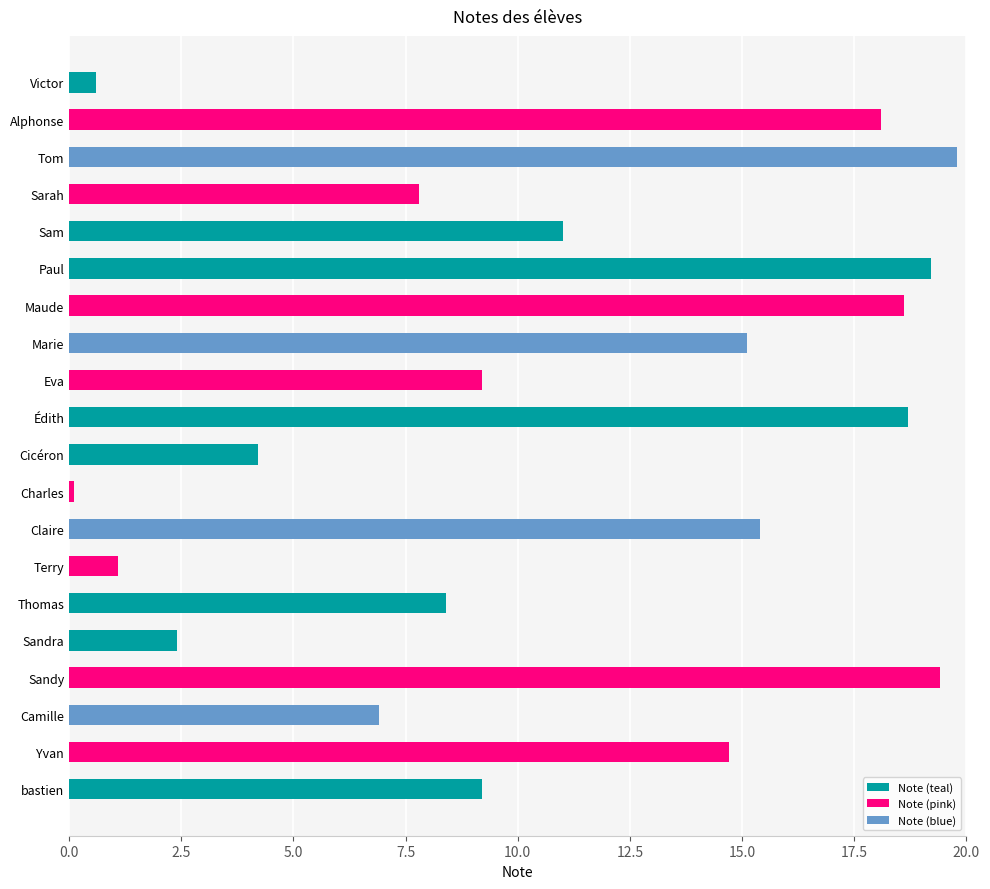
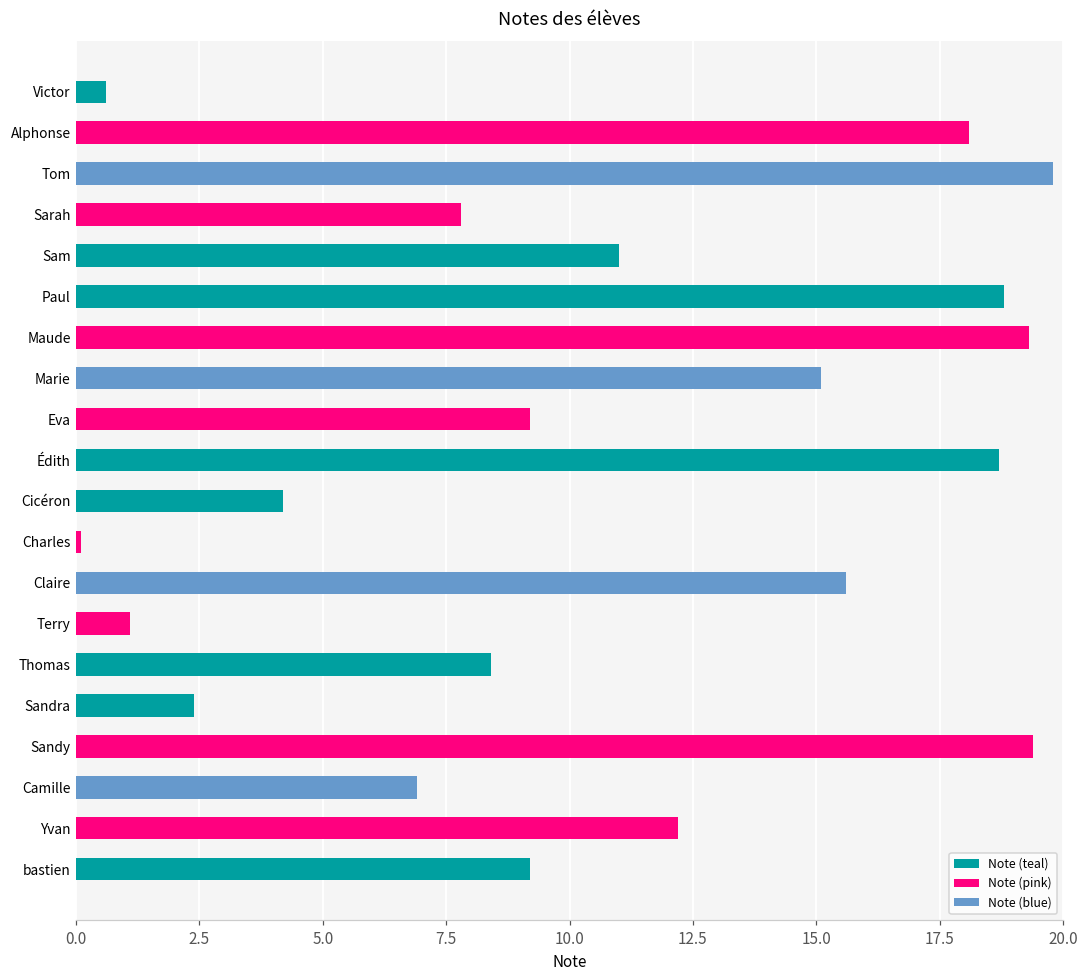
Paul: 19.2 -> 18.8
Maude: 18.6 -> 19.3
Claire: 15.4 -> 15.6
Yvan: 14.7 -> 12.2
